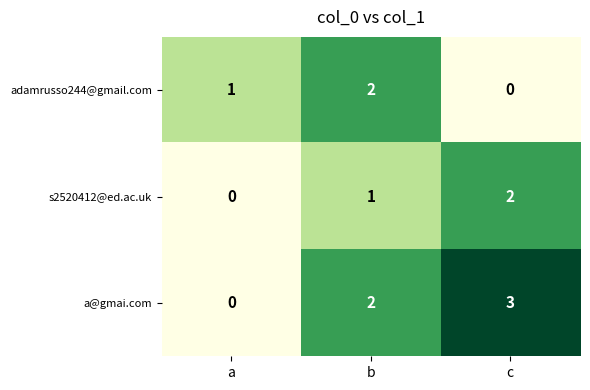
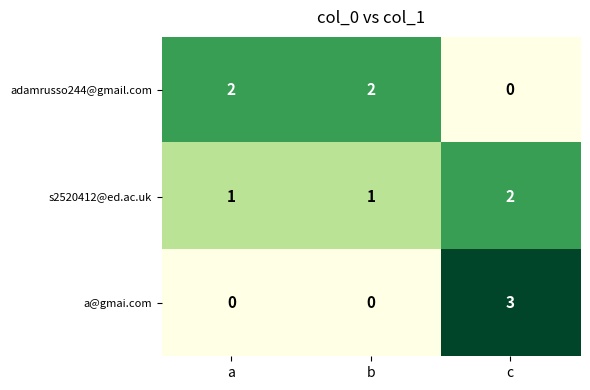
adamrusso244@gmail.com, a: 1 -> 2
s2520412@ed.ac.uk, a: 0 -> 1
a@gmai.com, b: 2 -> 0
